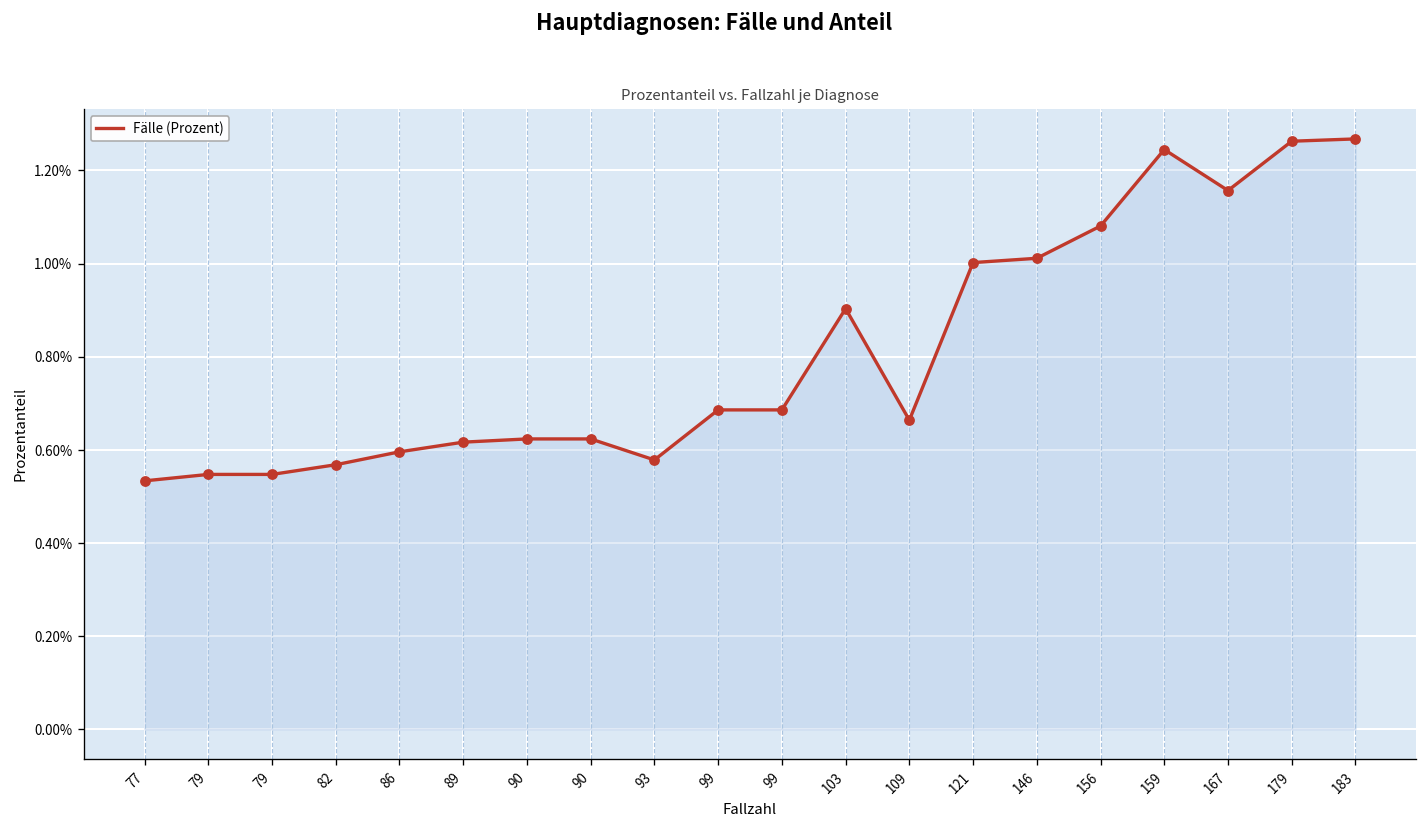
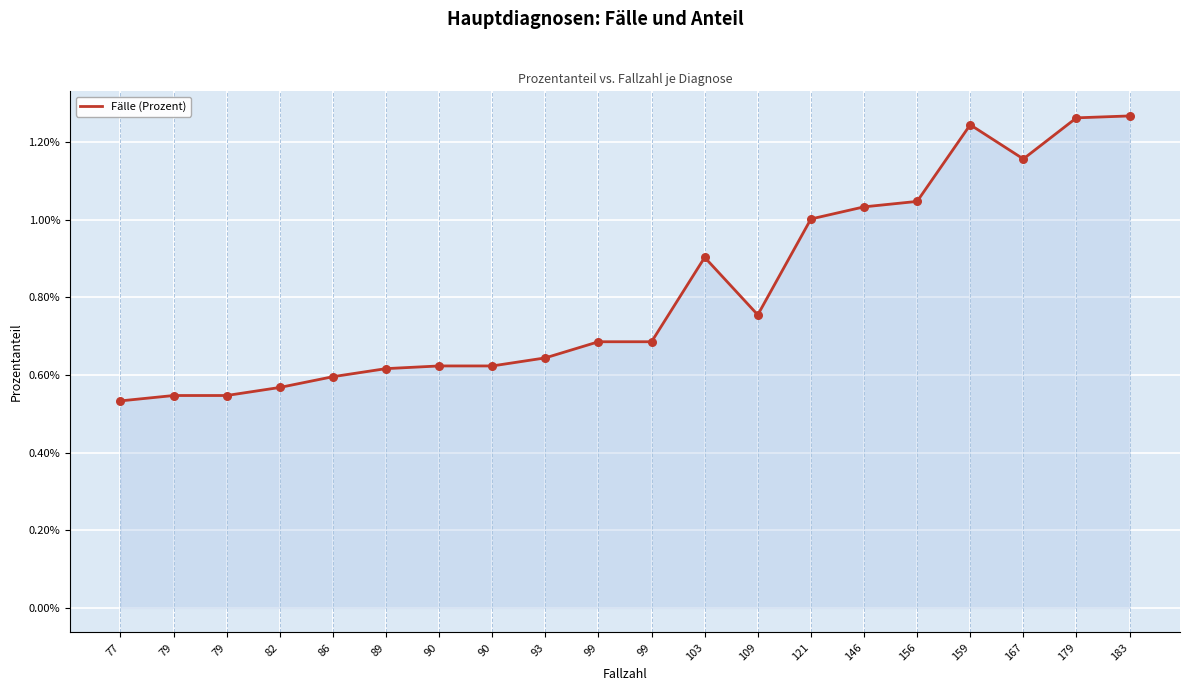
93: 0.58% -> 0.64%
109: 0.66% -> 0.76%
146: 1.01% -> 1.03%
156: 1.08% -> 1.05%
